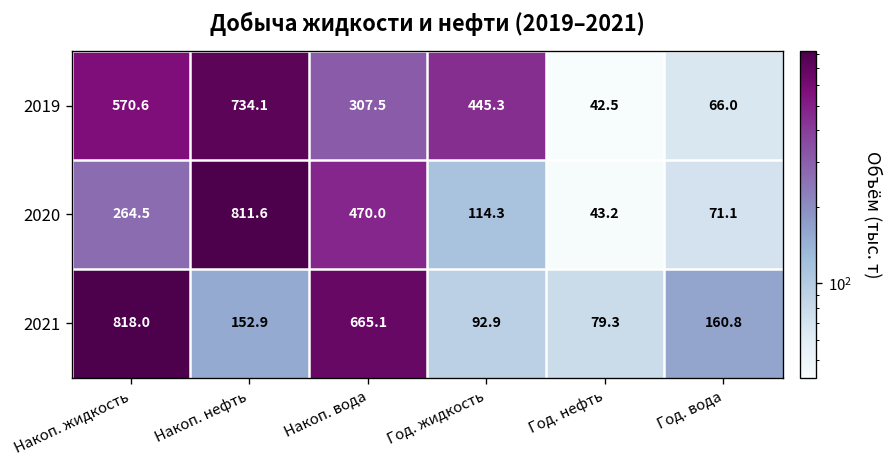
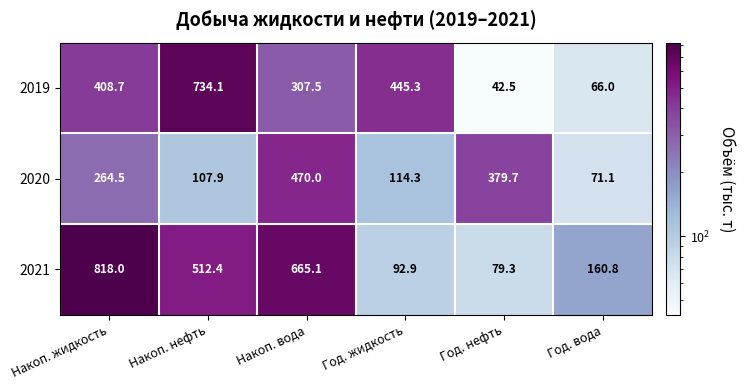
2019, Накоп. жидкость: 570.6 -> 408.7
2020, Накоп. нефть: 811.6 -> 107.9
2020, Год. нефть: 43.2 -> 379.7
2021, Накоп. нефть: 152.9 -> 512.4
